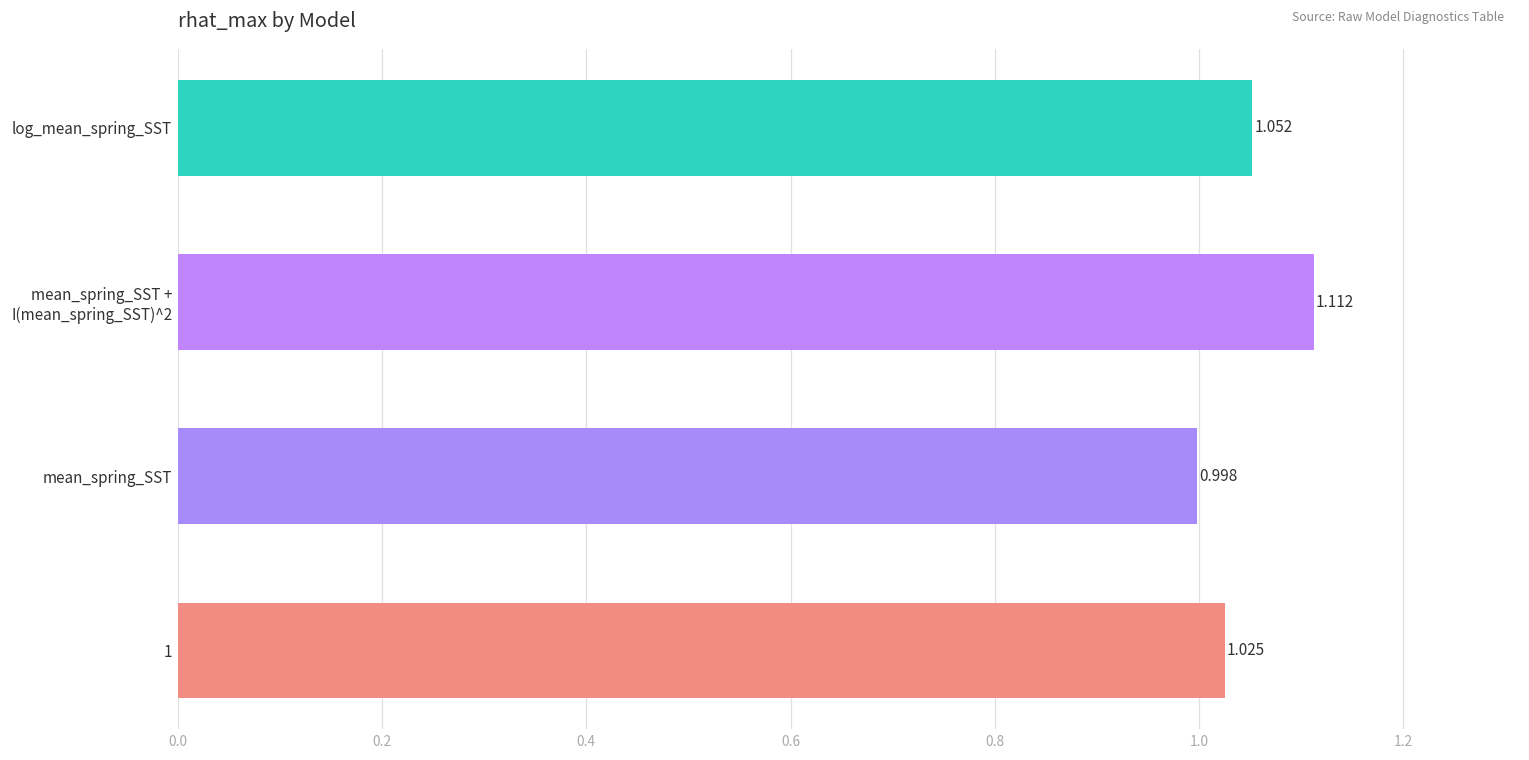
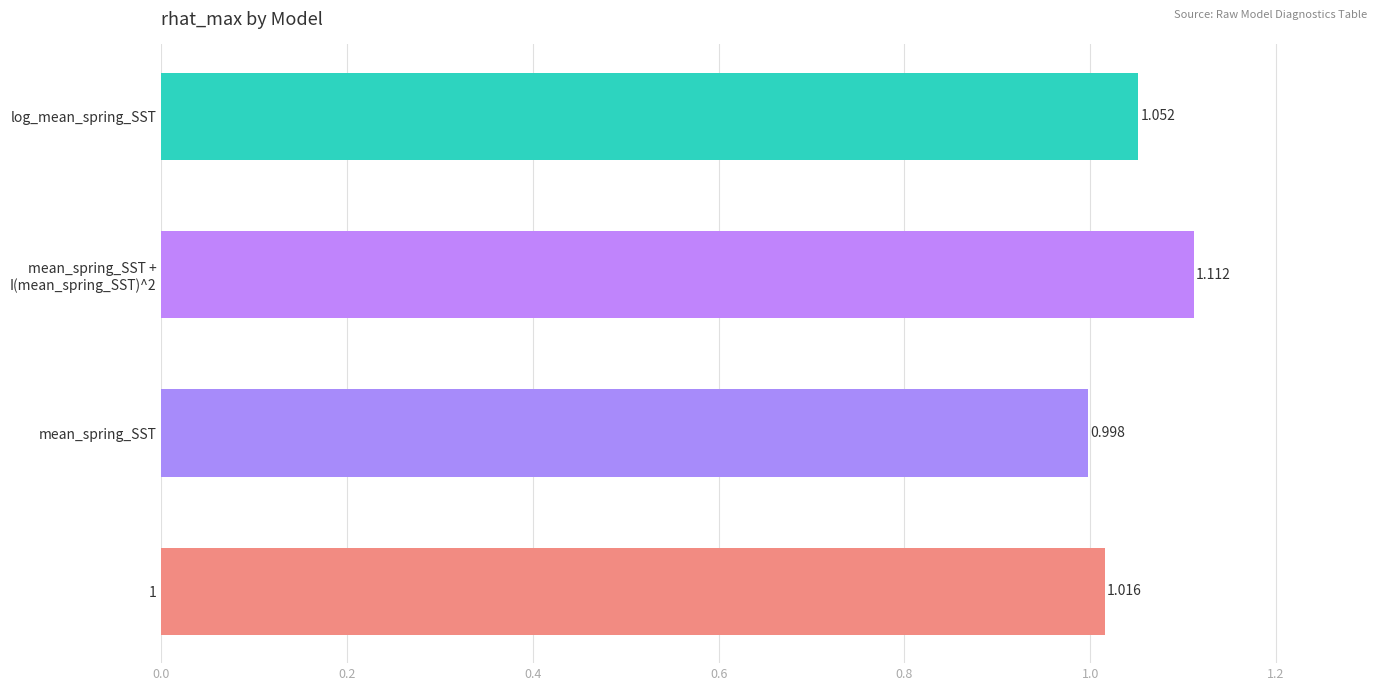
1: 1.025 -> 1.016
